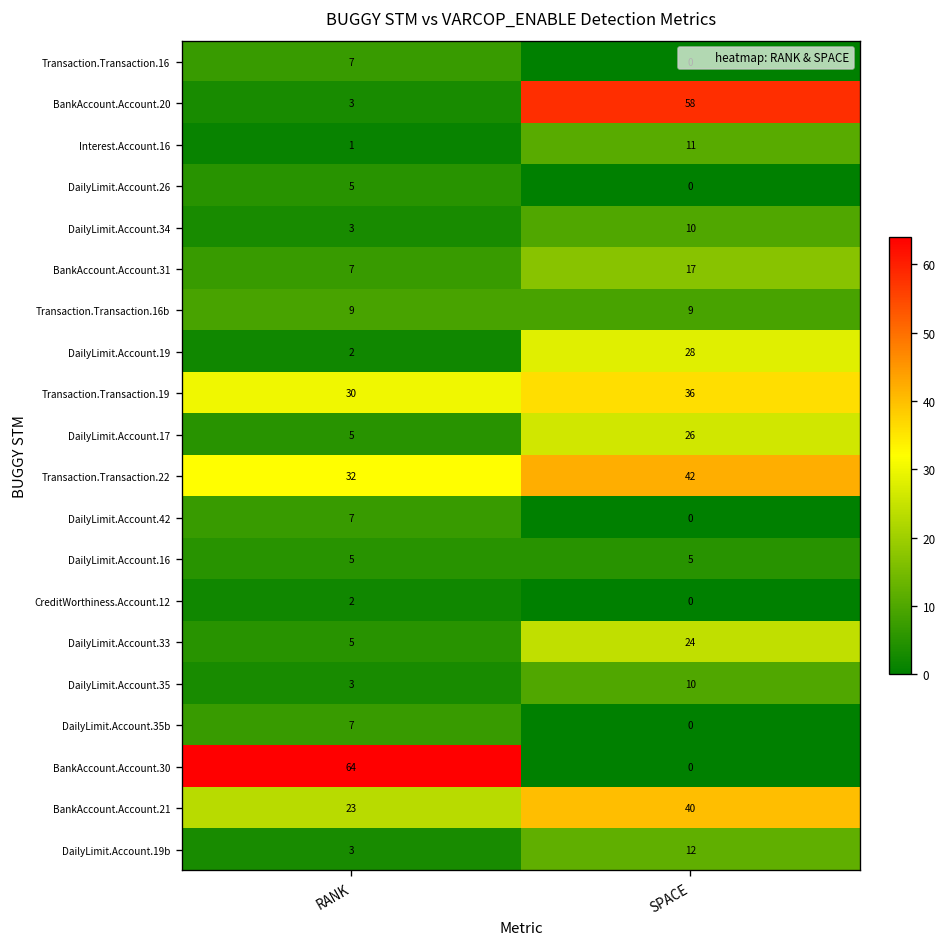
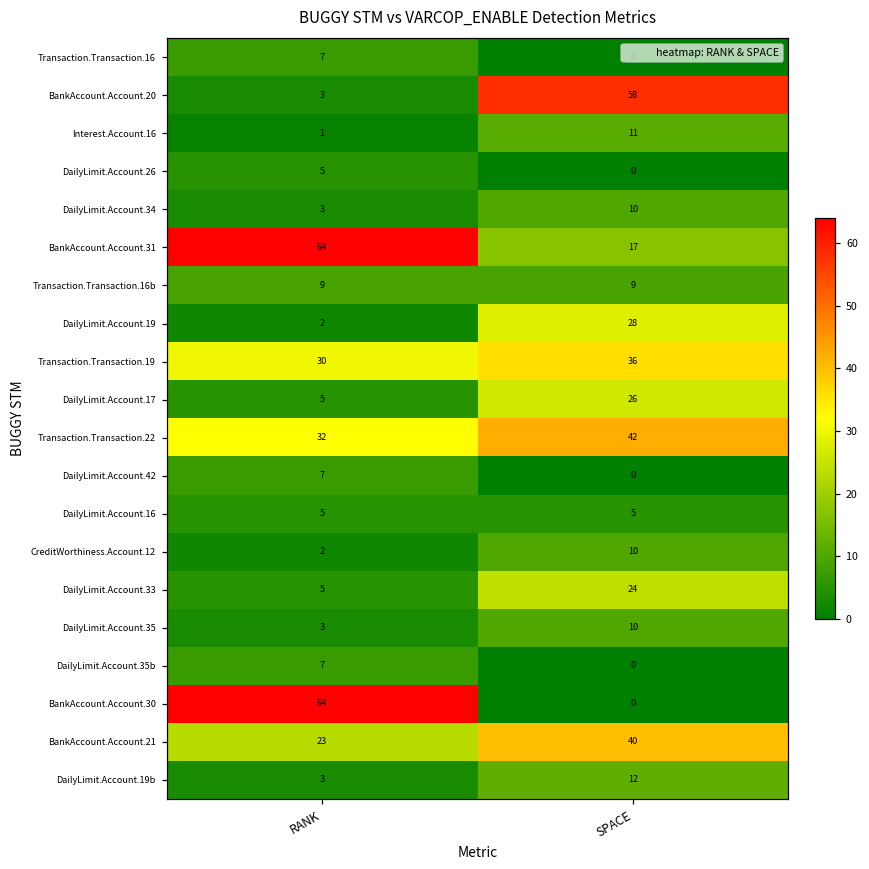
BankAccount.Account.31, RANK: 7 -> 64
CreditWorthiness.Account.12, SPACE: 0 -> 10
